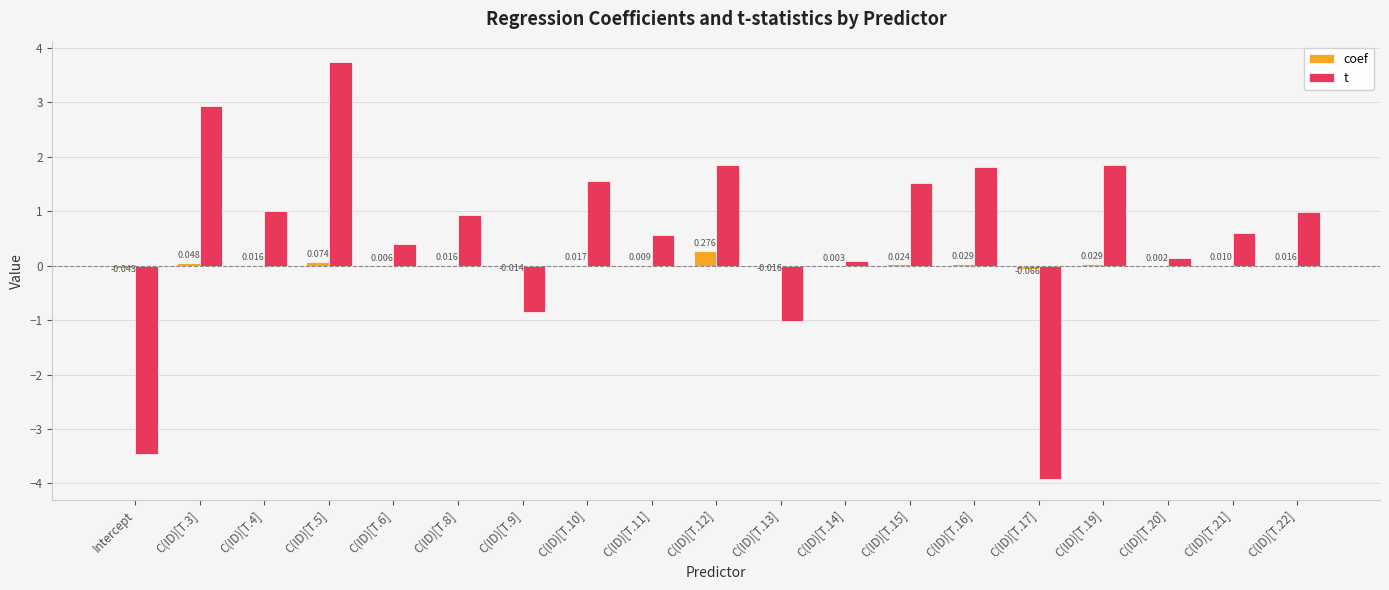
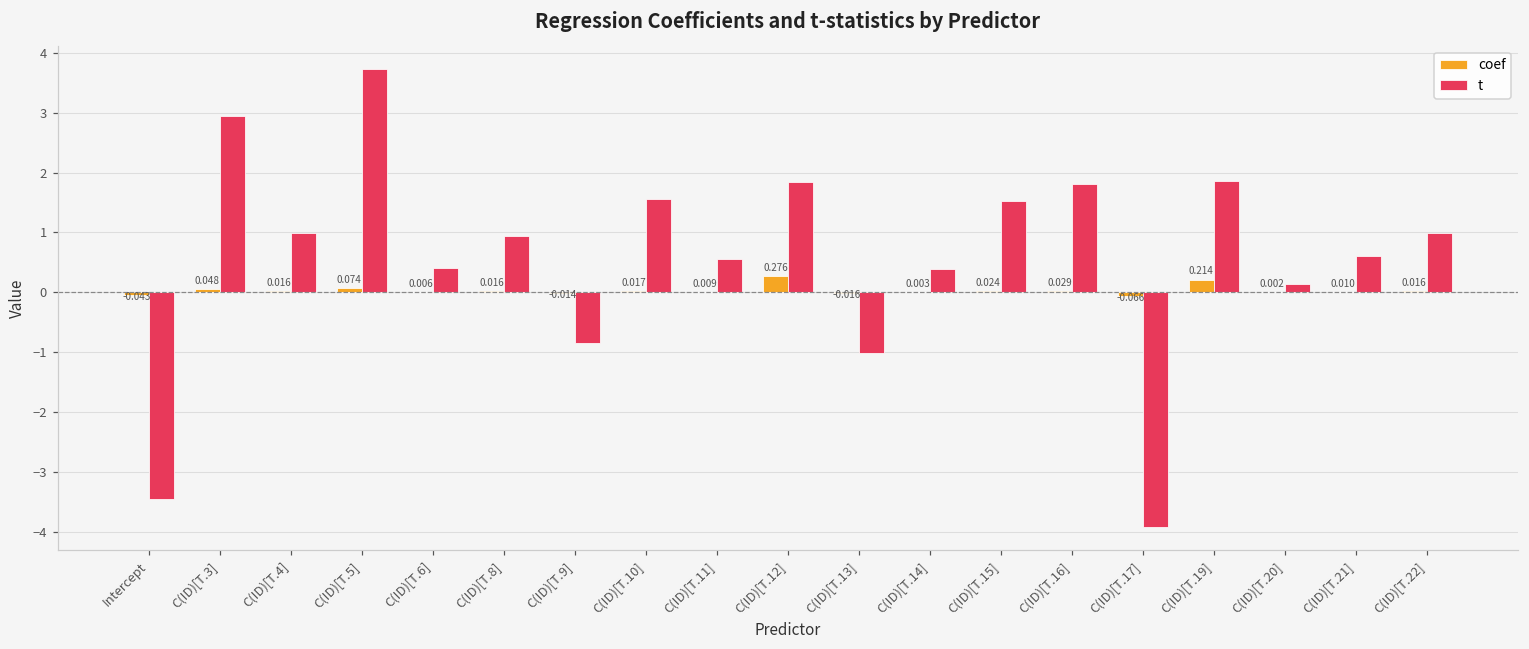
t, C(ID)[T.14]: 0.1 -> 0.4
coef, C(ID)[T.19]: 0.029 -> 0.214
